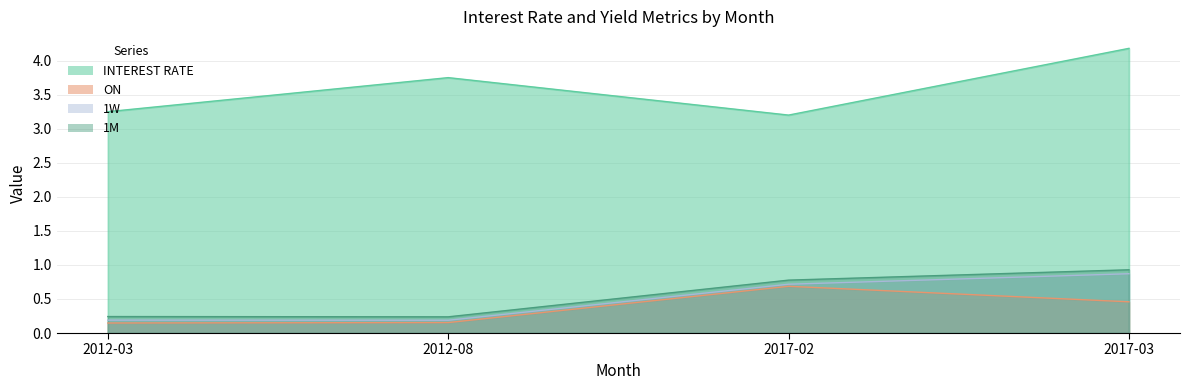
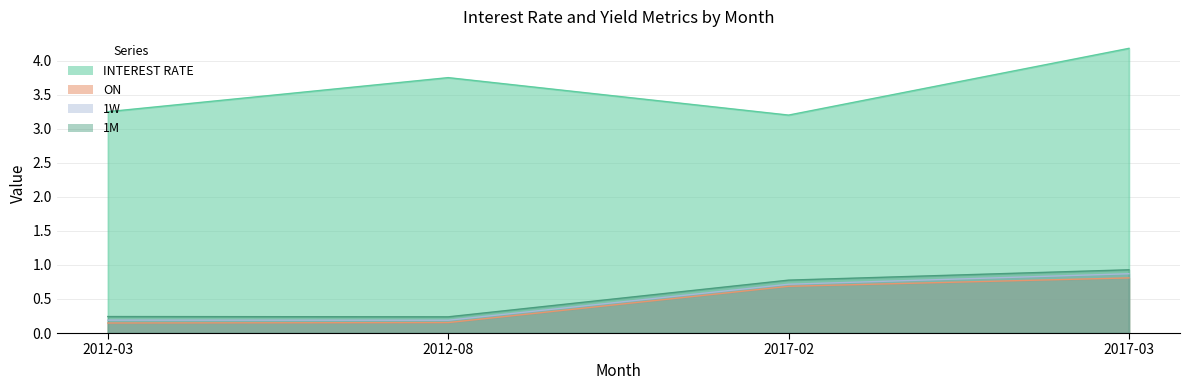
ON, 2017-03: 0.5 -> 0.8
